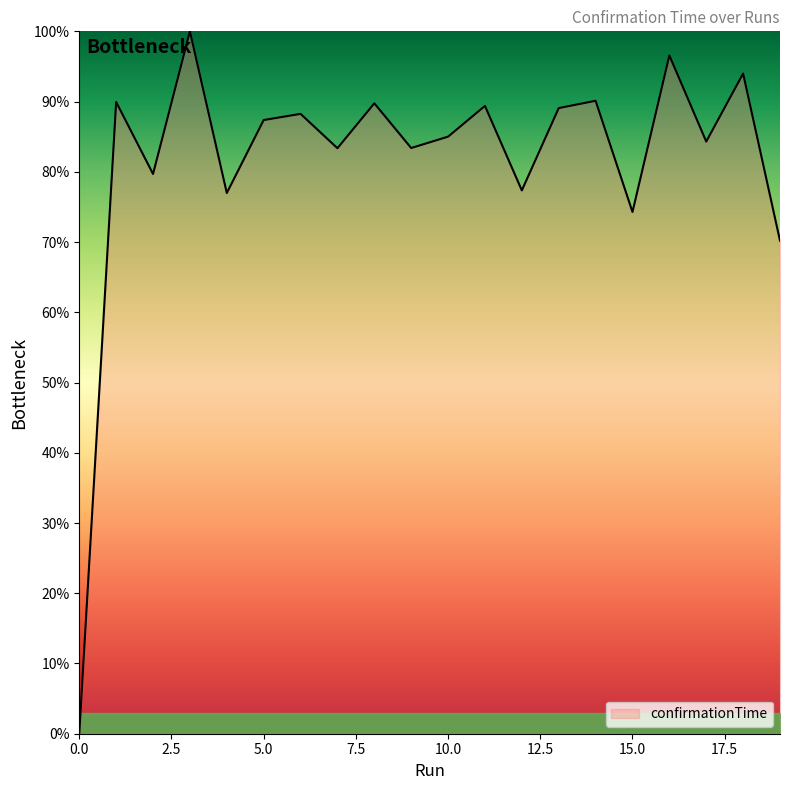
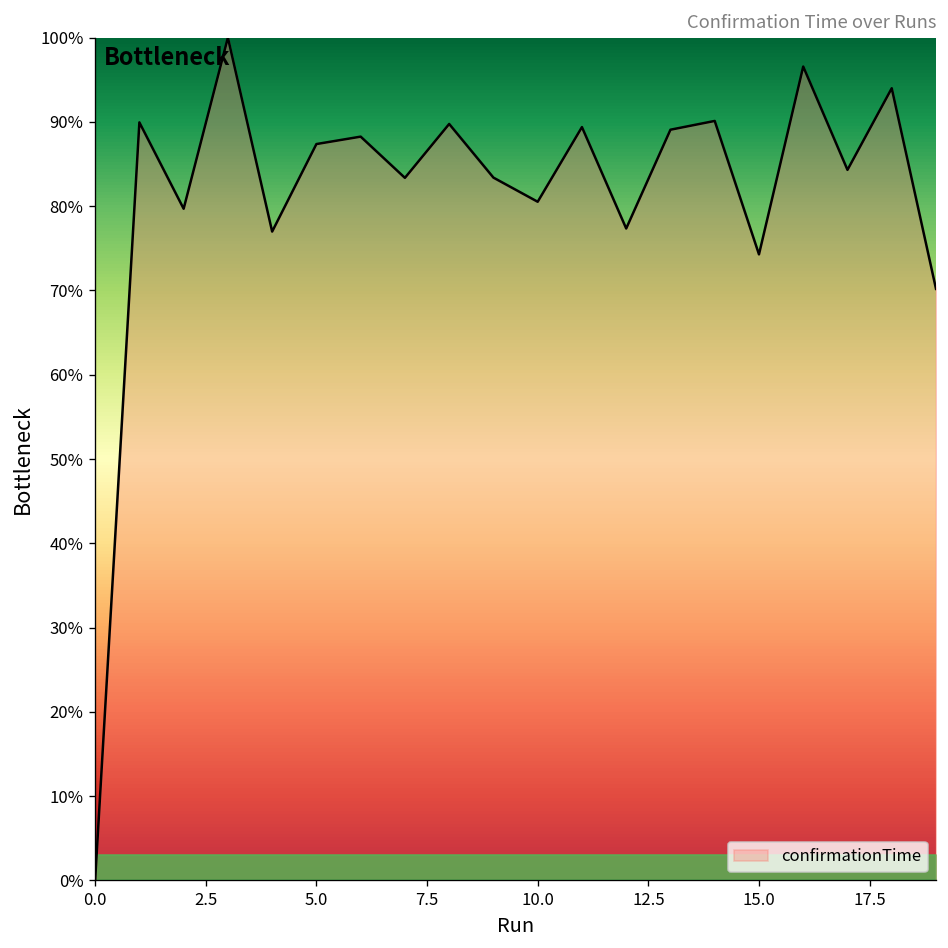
confirmationTime, 10.0: 85% -> 81%
